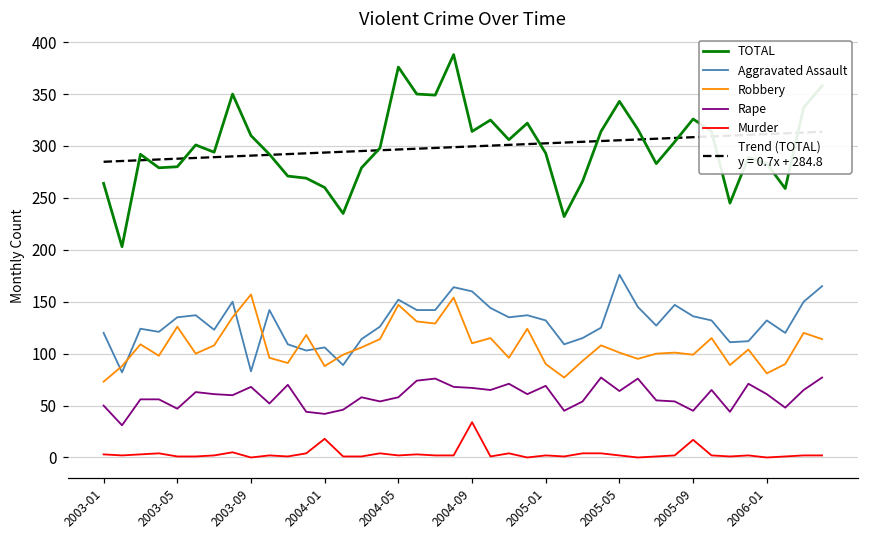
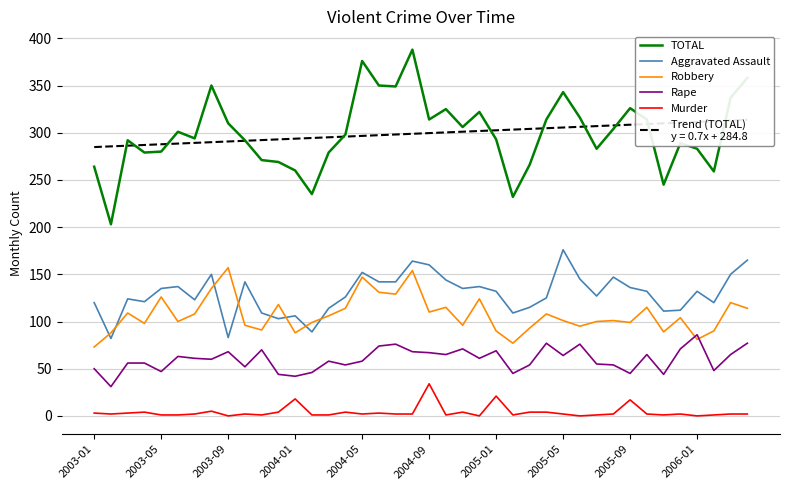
Murder, 2005-01: 0 -> 20
Rape, 2006-01: 60 -> 90
